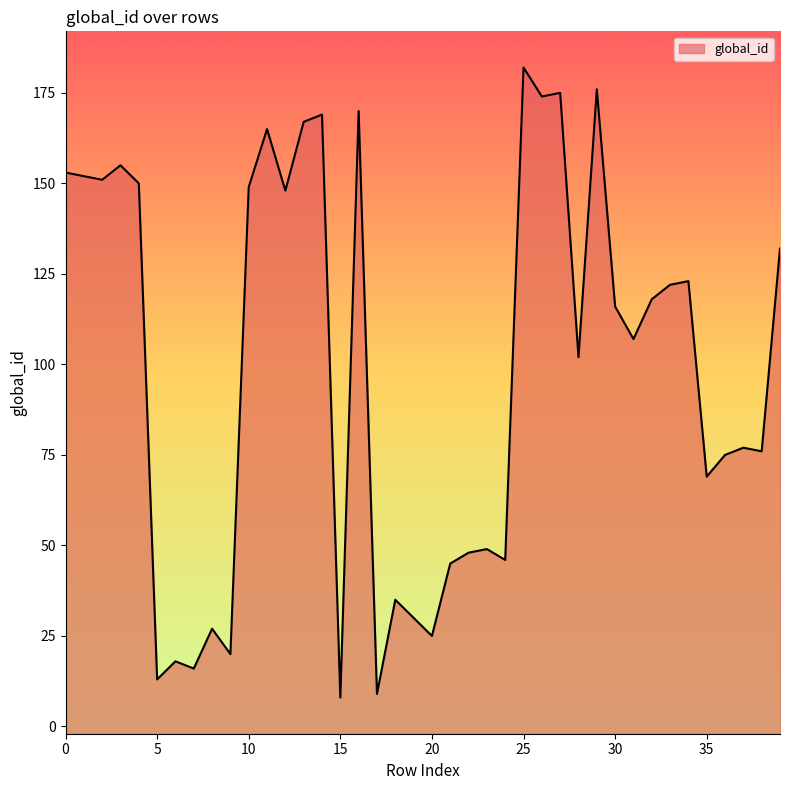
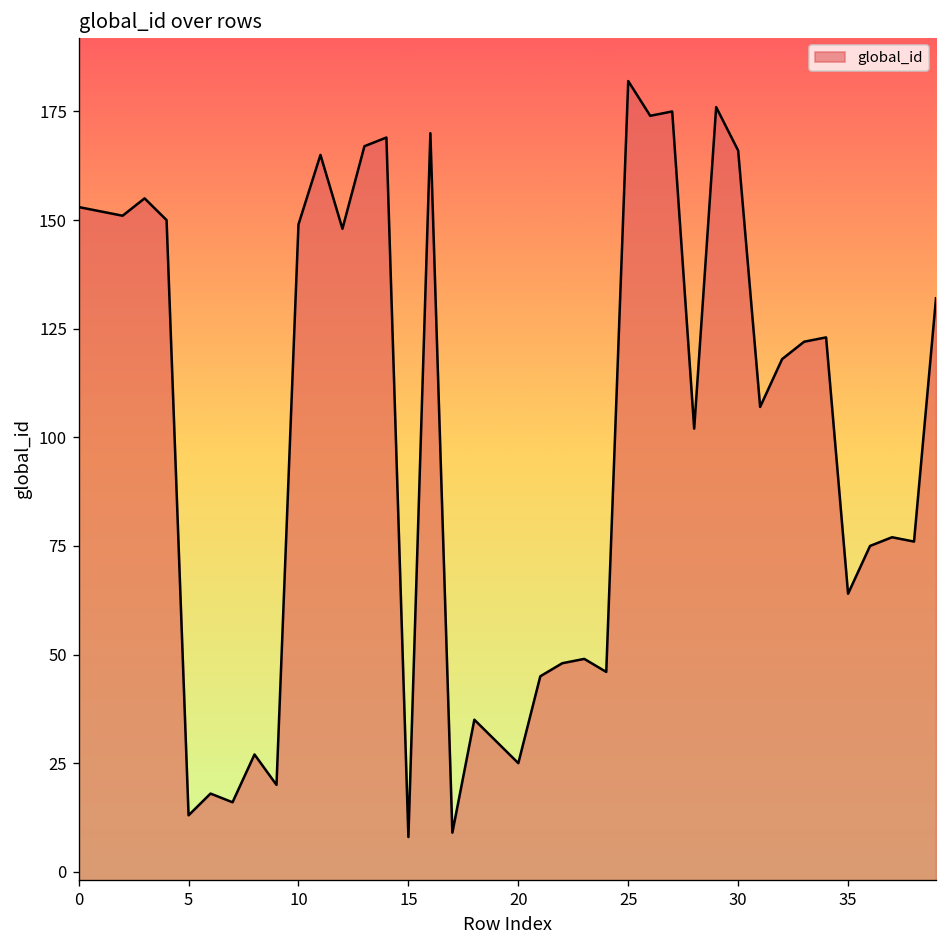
30: 116 -> 166
35: 69 -> 64
